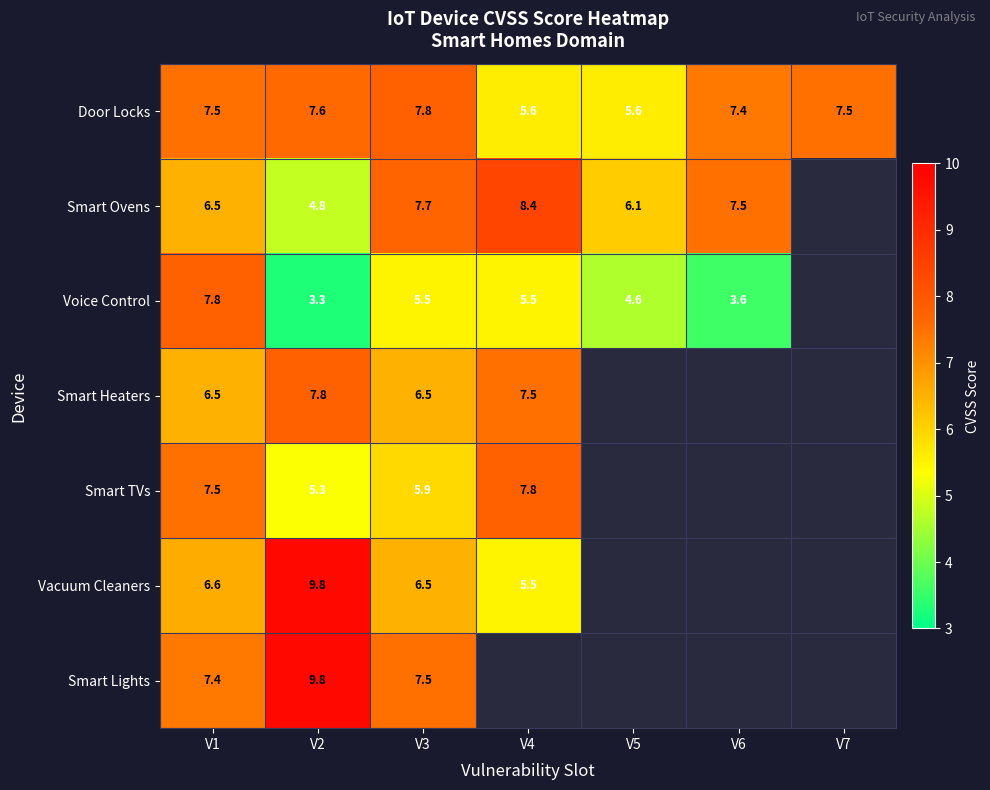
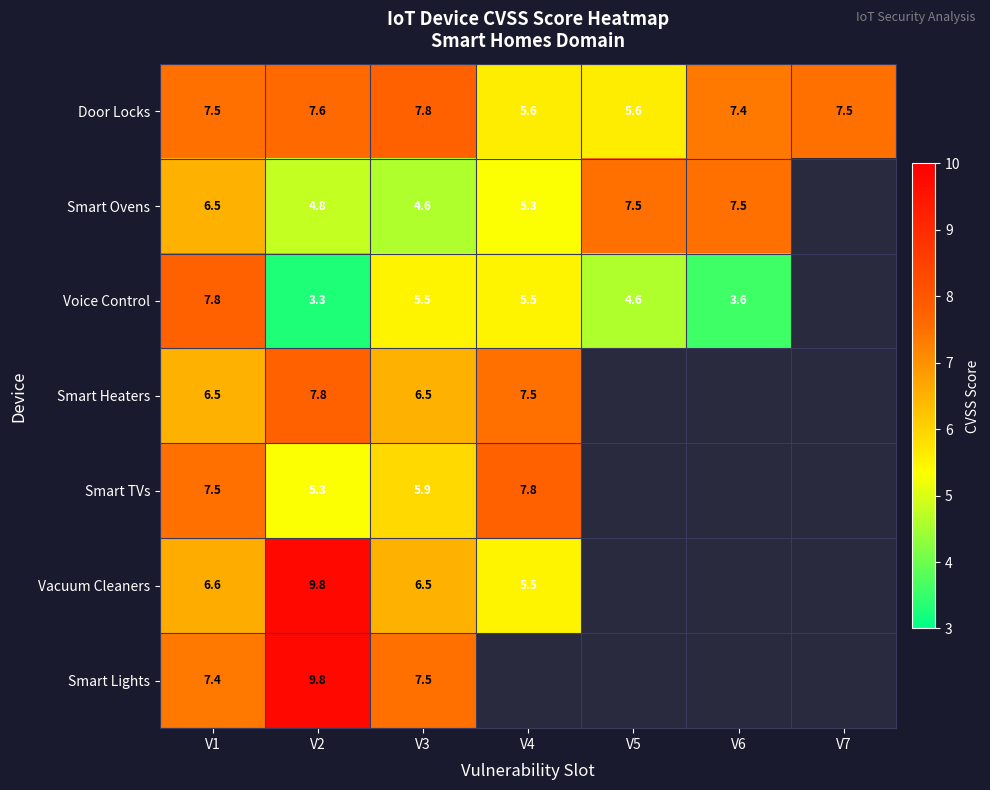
Smart Ovens, V3: 7.7 -> 4.6
Smart Ovens, V4: 8.4 -> 5.3
Smart Ovens, V5: 6.1 -> 7.5
